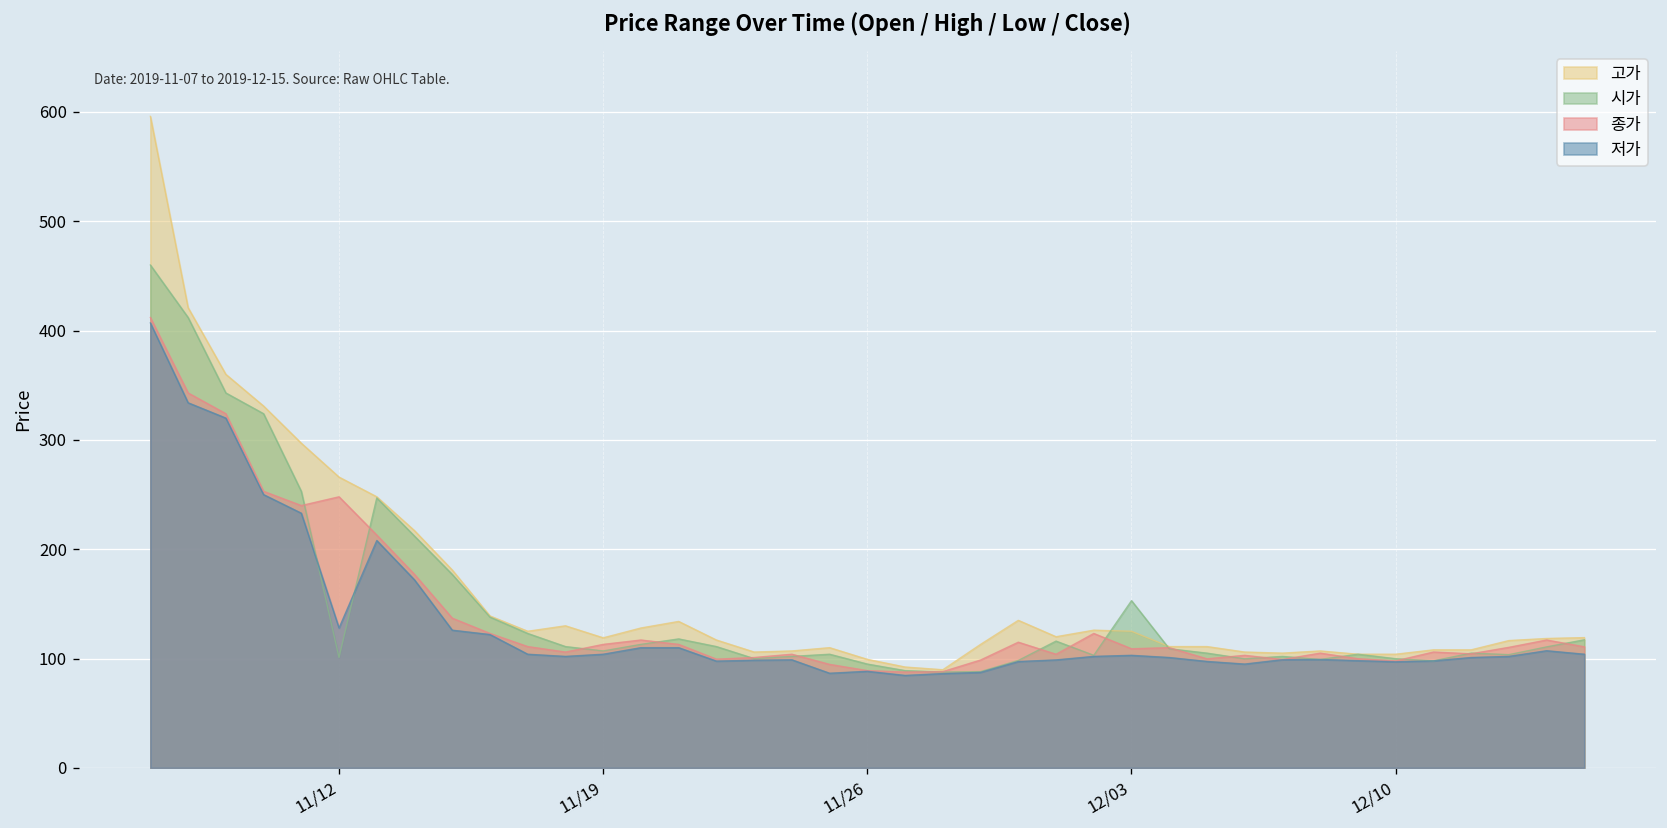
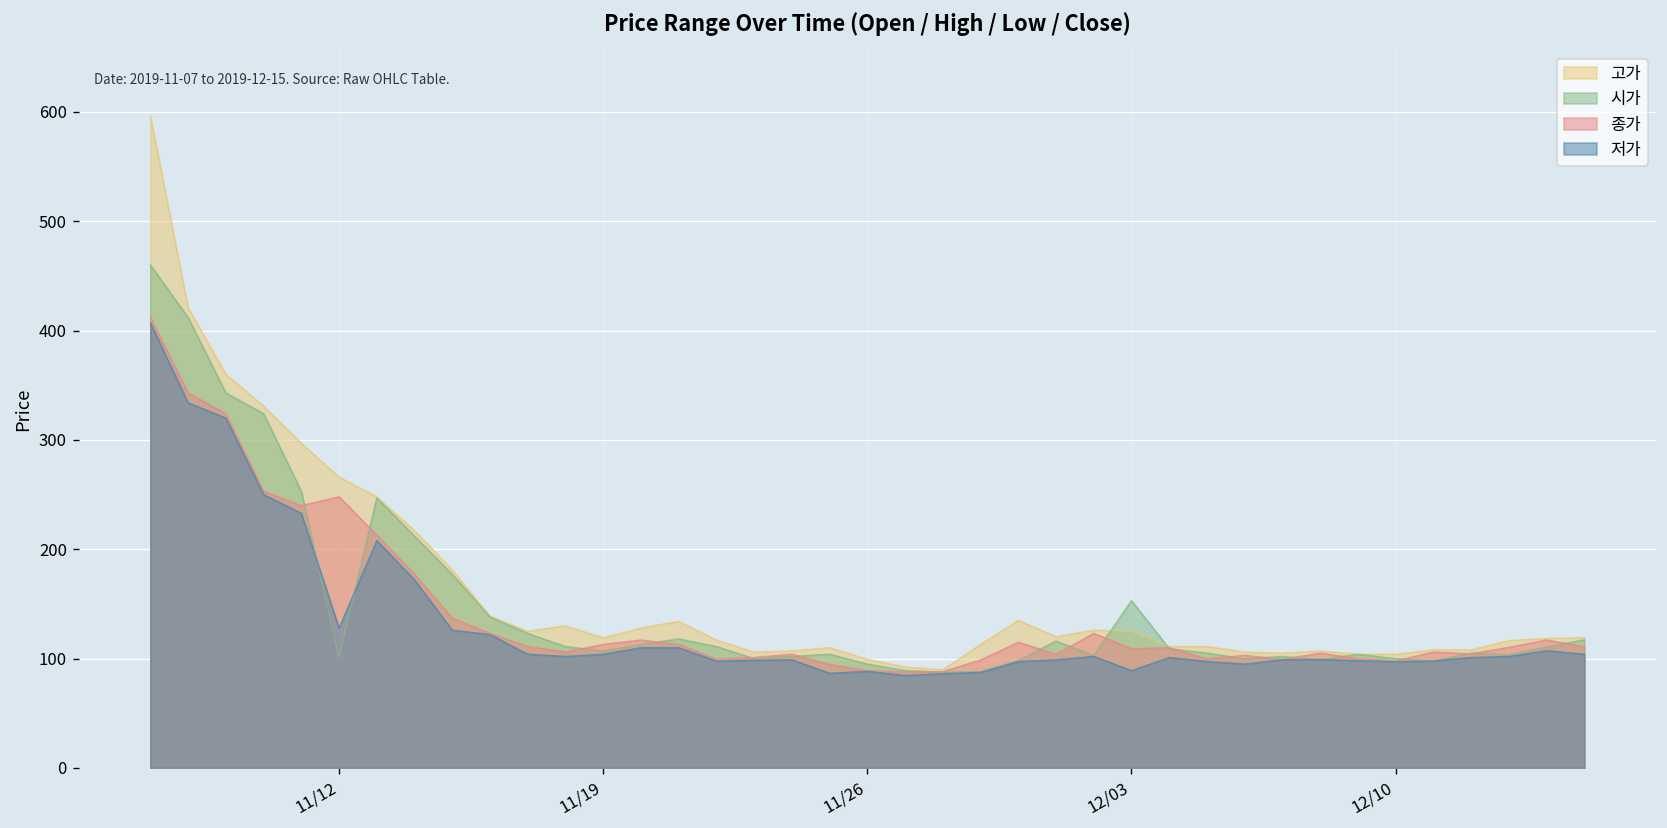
저가, 12/03: 100 -> 90
